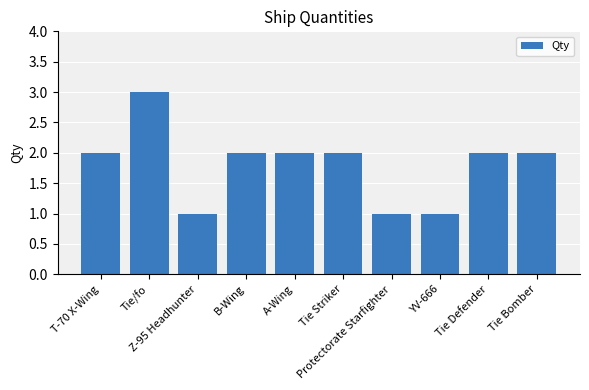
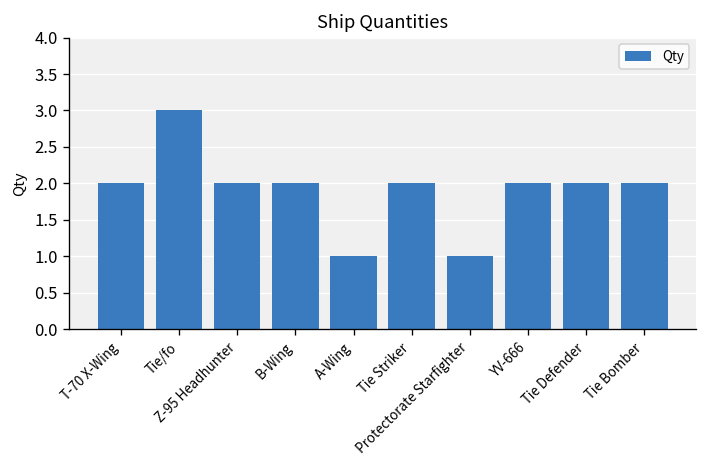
Z-95 Headhunter: 1 -> 2
A-Wing: 2 -> 1
YV-666: 1 -> 2
